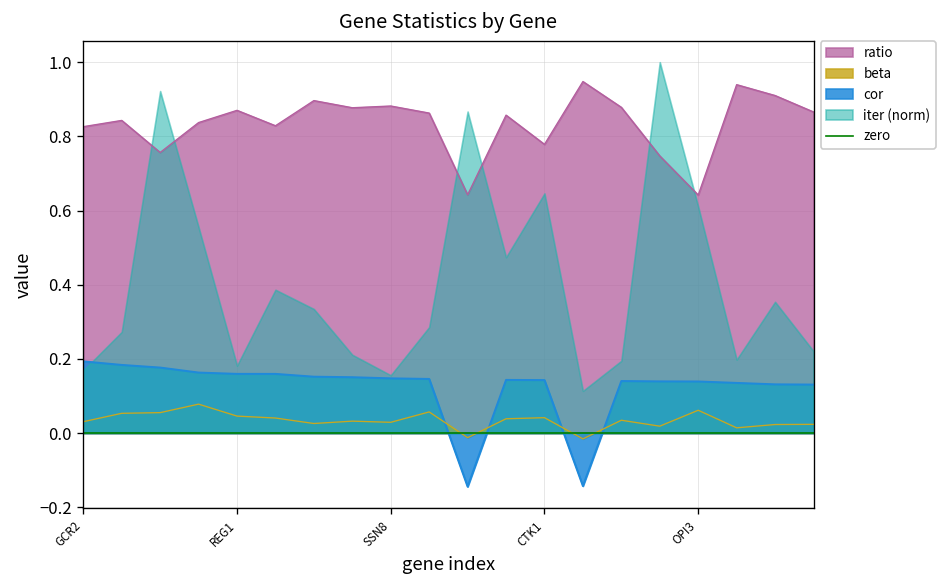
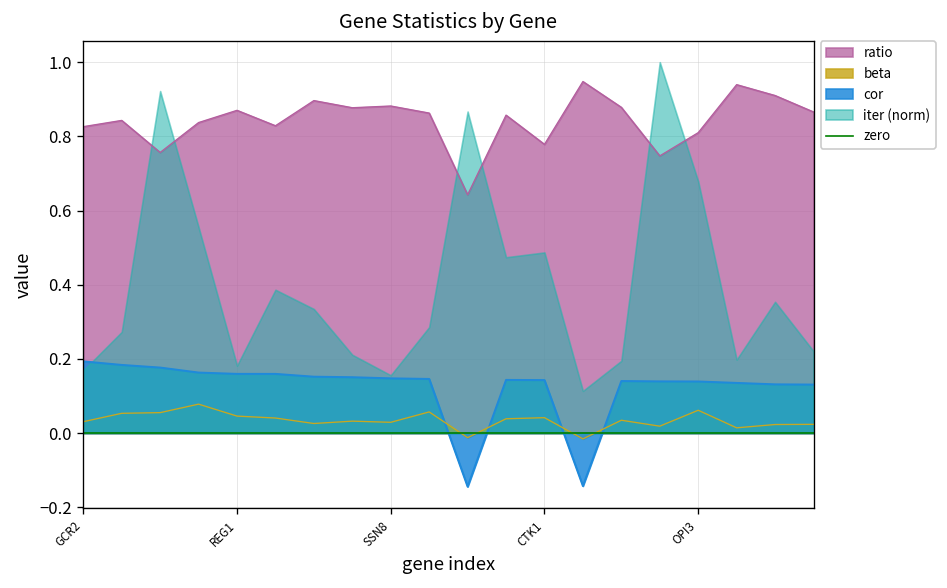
iter (norm), CTK1: 0.65 -> 0.49
ratio, OPI3: 0.64 -> 0.81
iter (norm), OPI3: 0.61 -> 0.68
